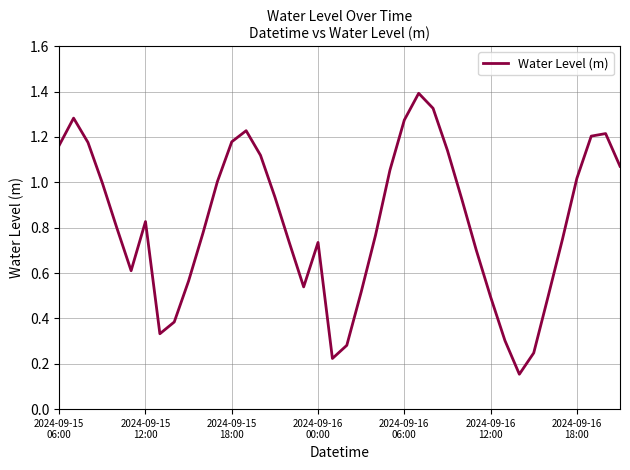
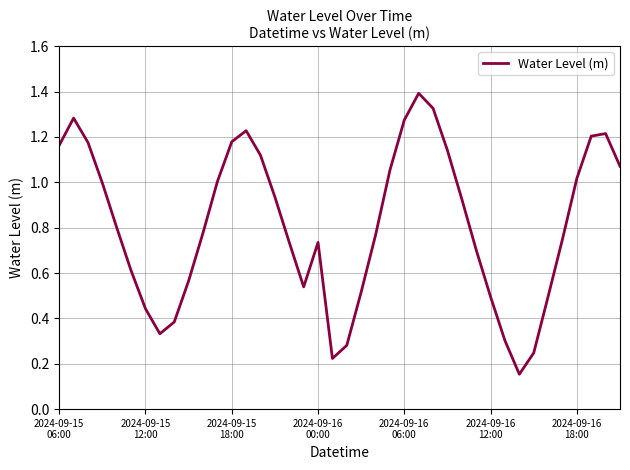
2024-09-15 12:00: 0.83 -> 0.44
